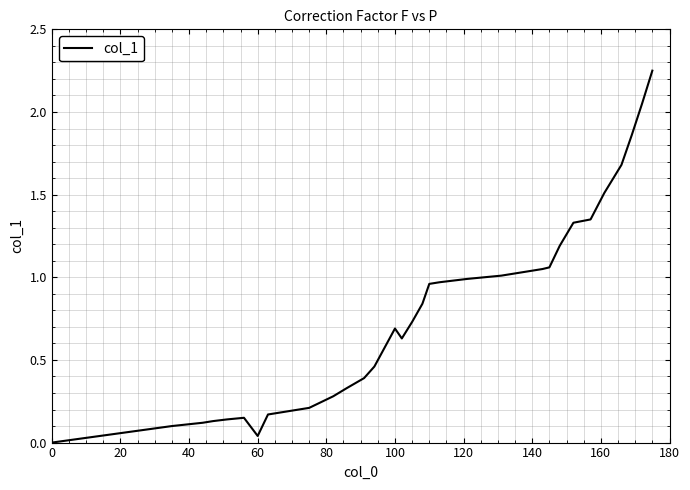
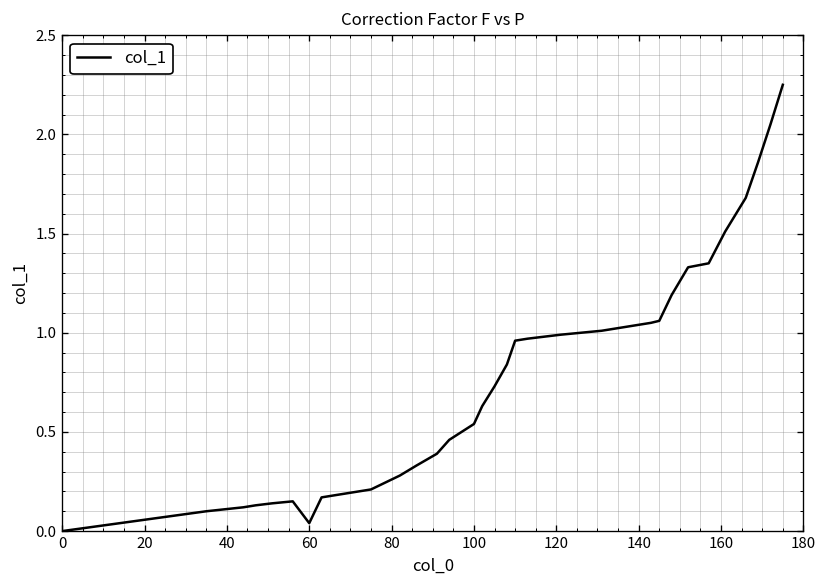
100: 0.69 -> 0.54
